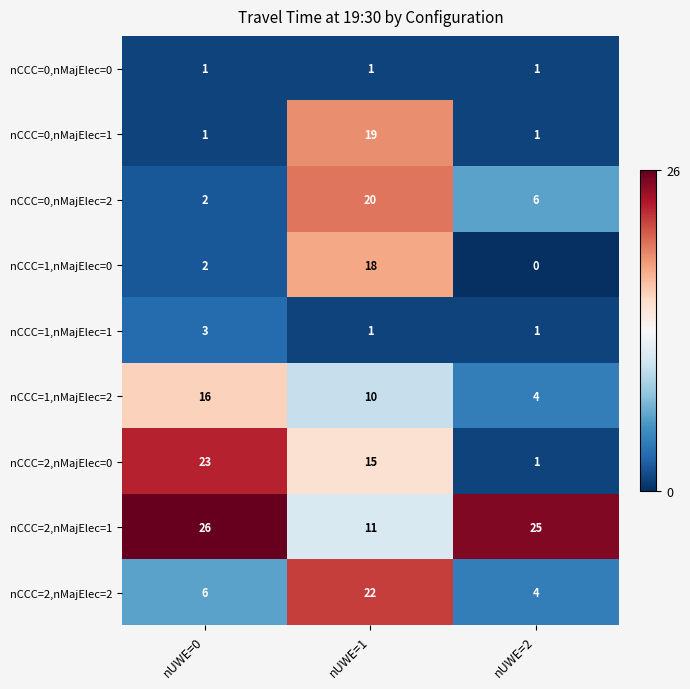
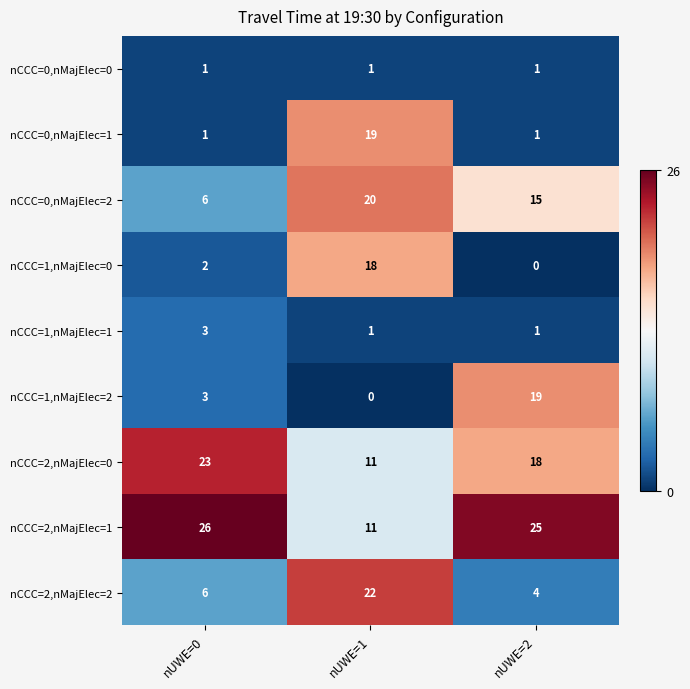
nCCC=0,nMajElec=2, nUWE=0: 2 -> 6
nCCC=0,nMajElec=2, nUWE=2: 6 -> 15
nCCC=1,nMajElec=2, nUWE=0: 16 -> 3
nCCC=1,nMajElec=2, nUWE=1: 10 -> 0
nCCC=1,nMajElec=2, nUWE=2: 4 -> 19
nCCC=2,nMajElec=0, nUWE=1: 15 -> 11
nCCC=2,nMajElec=0, nUWE=2: 1 -> 18
